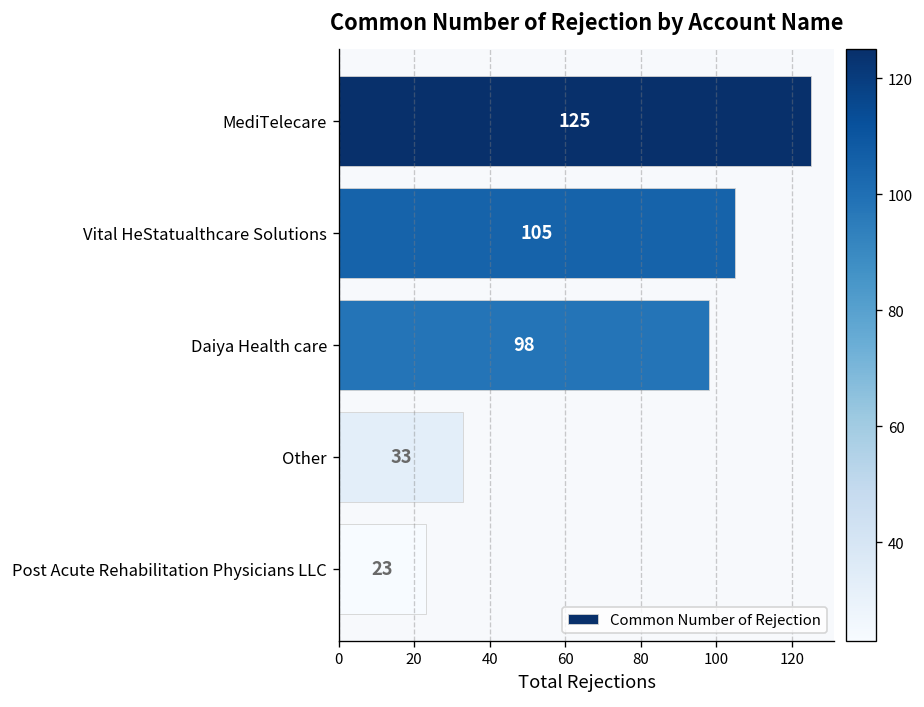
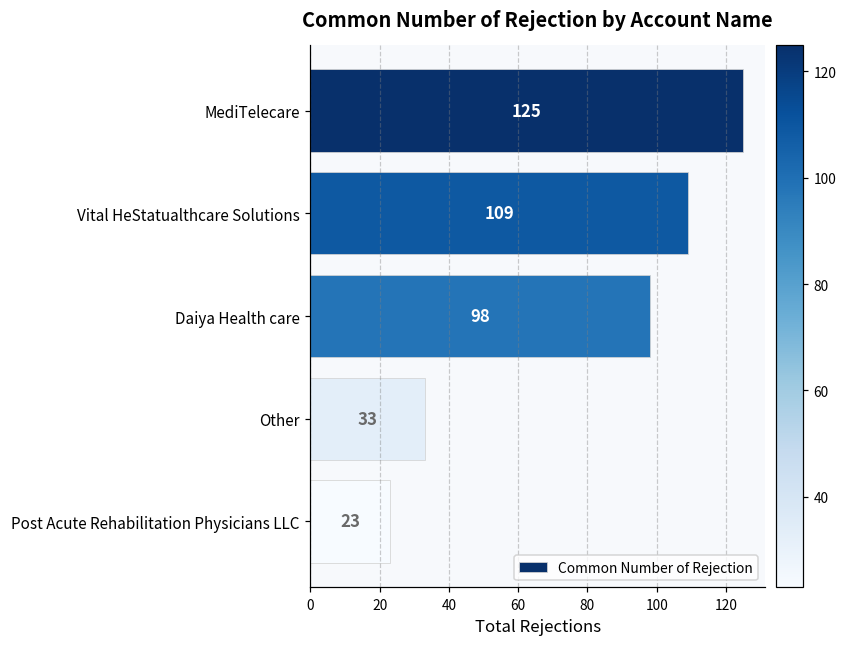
Vital HeStatualthcare Solutions: 105 -> 109
